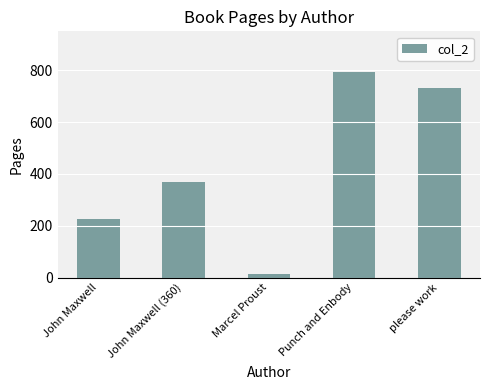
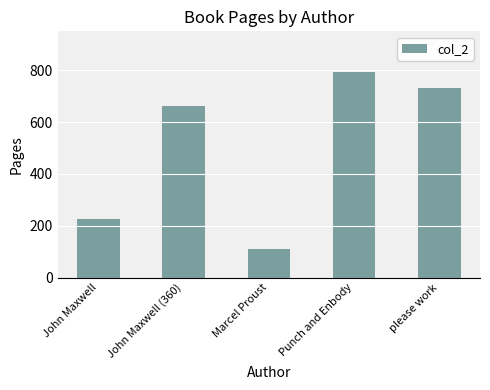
John Maxwell (360): 370 -> 660
Marcel Proust: 10 -> 110
